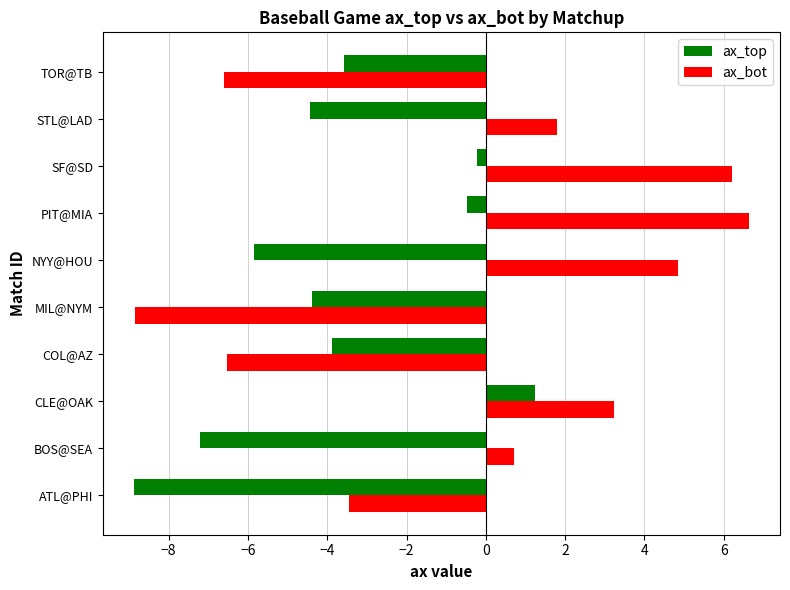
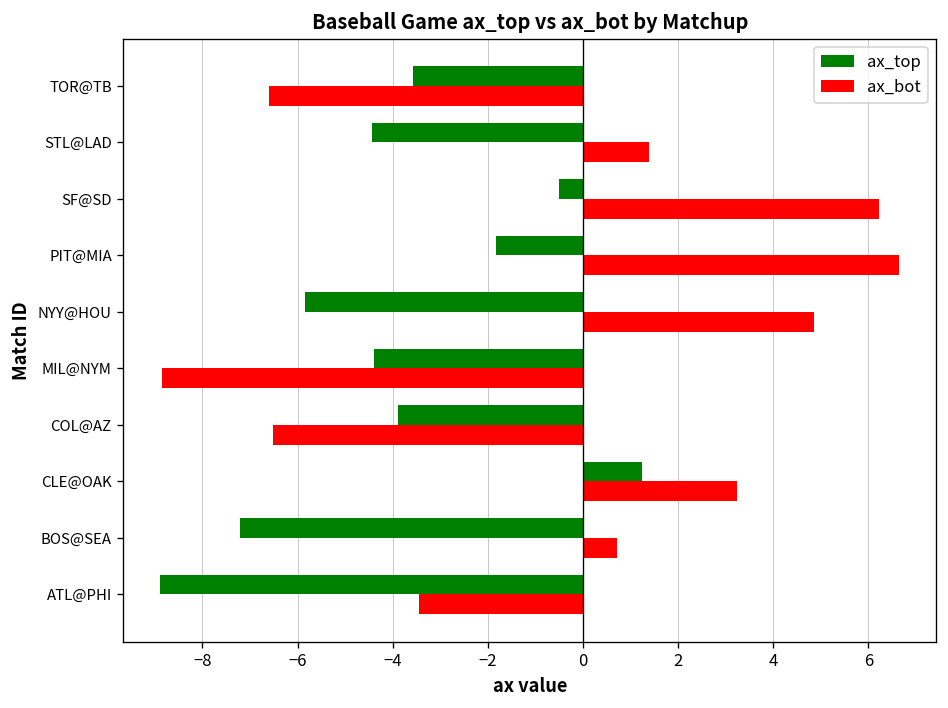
ax_bot, STL@LAD: 1.8 -> 1.4
ax_top, SF@SD: -0.2 -> -0.5
ax_top, PIT@MIA: -0.5 -> -1.8
